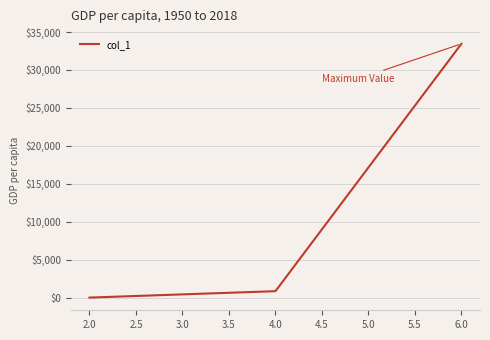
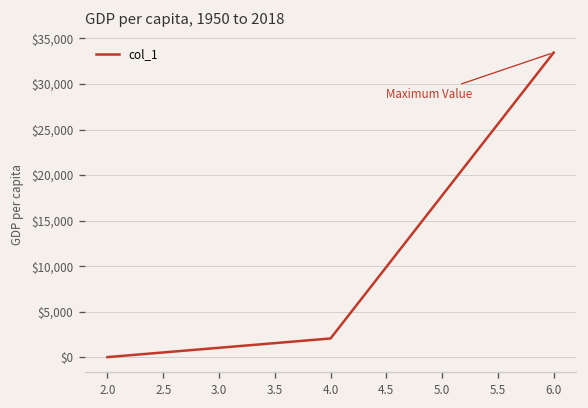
4.0: $1,000 -> $2,000
